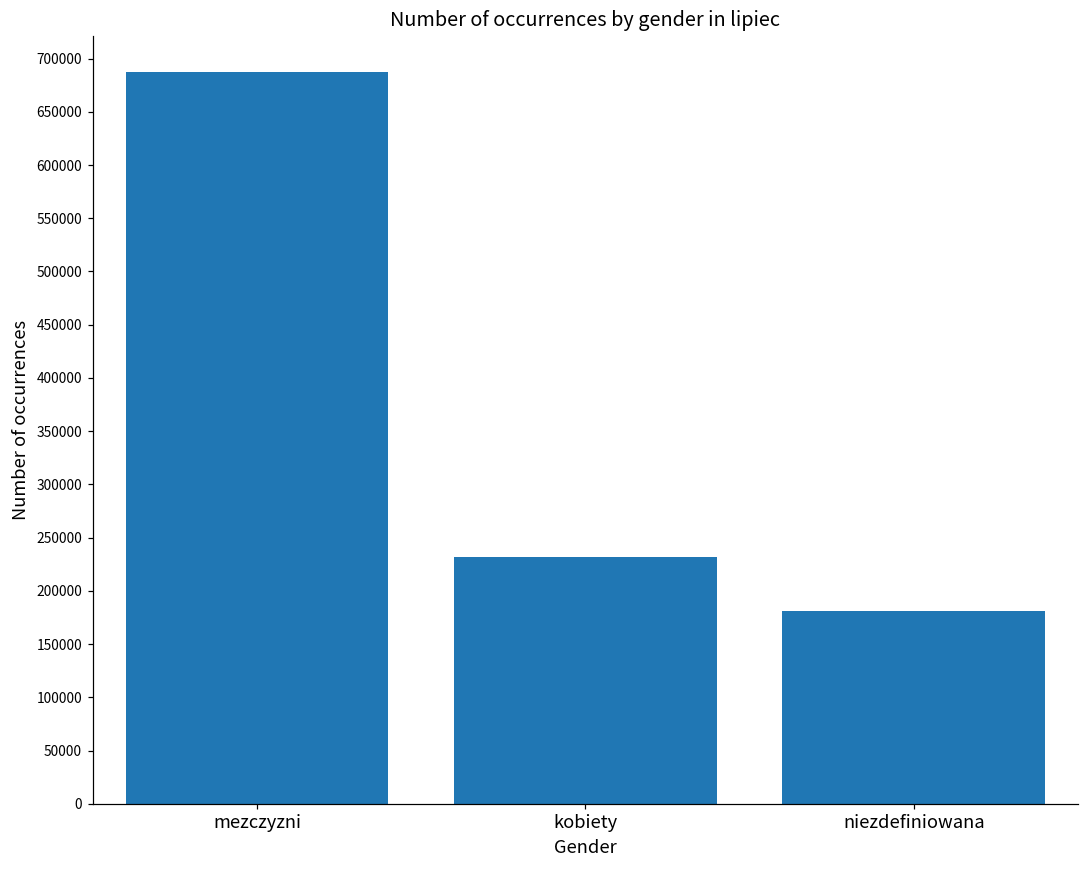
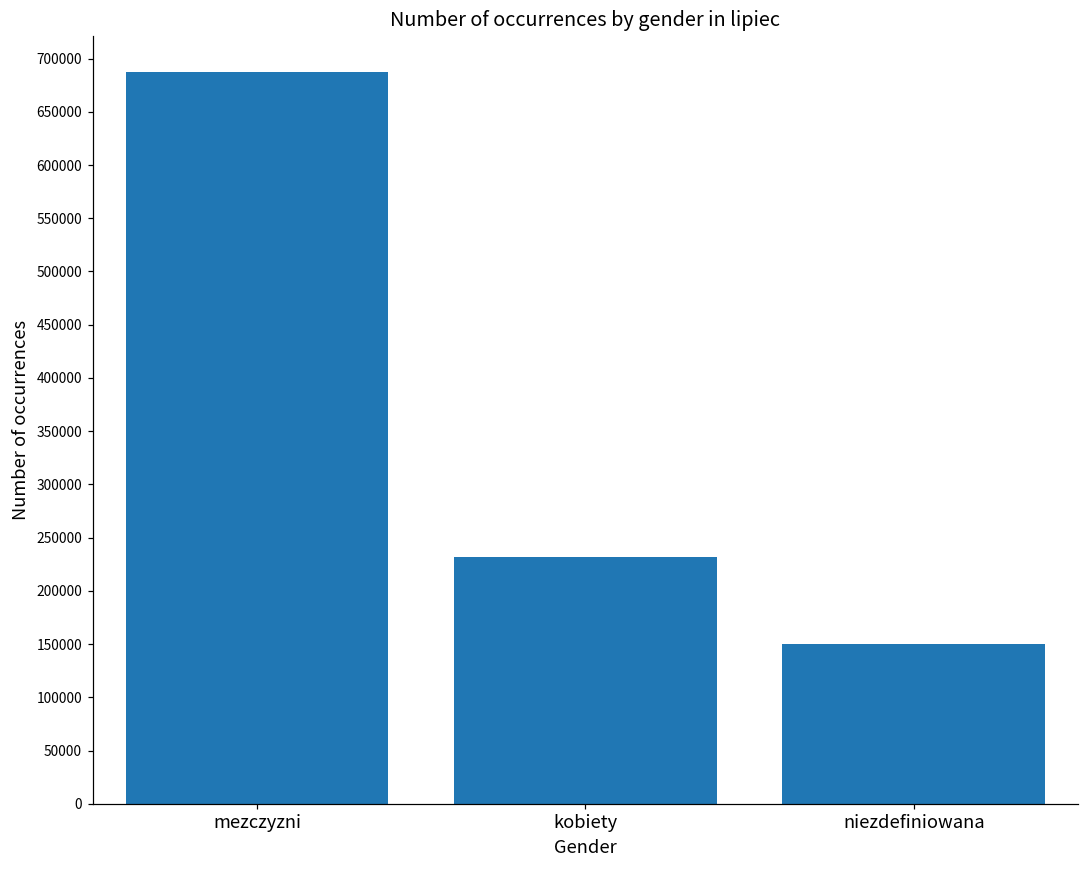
niezdefiniowana: 180000 -> 150000
